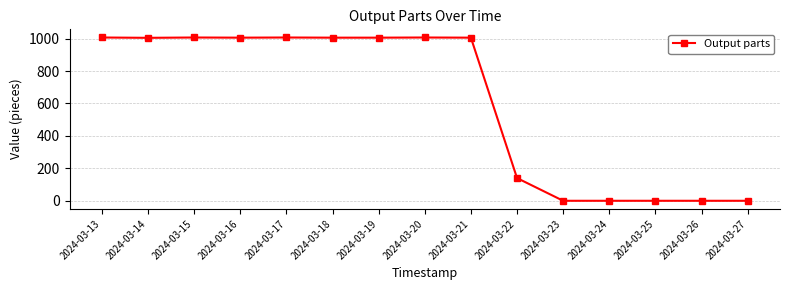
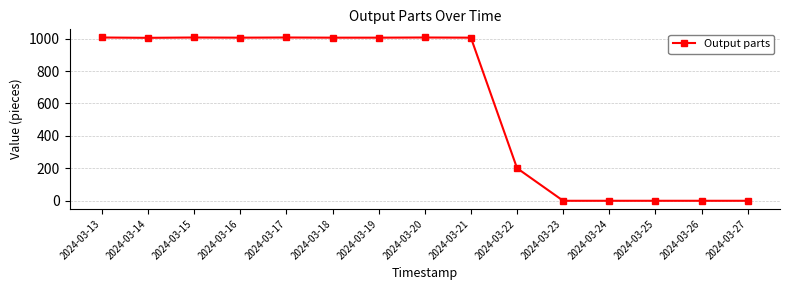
2024-03-22: 140 -> 200
